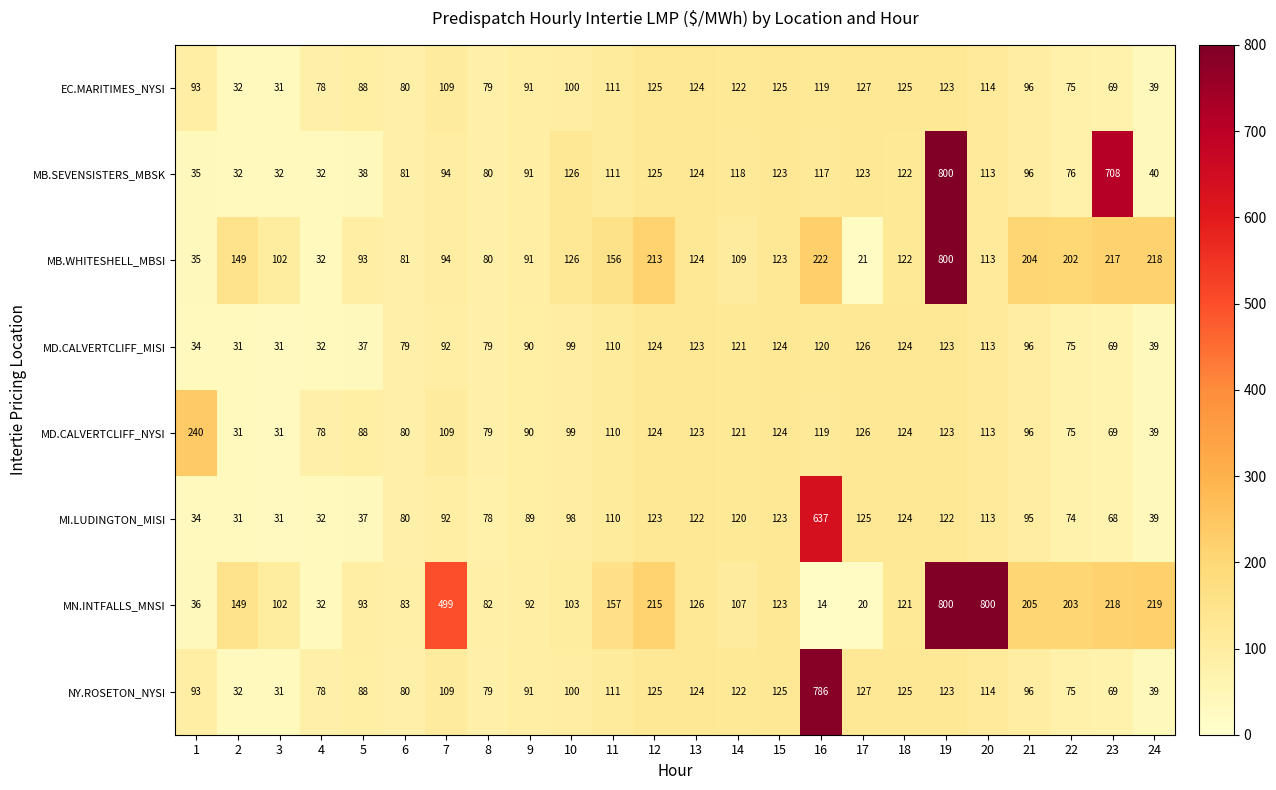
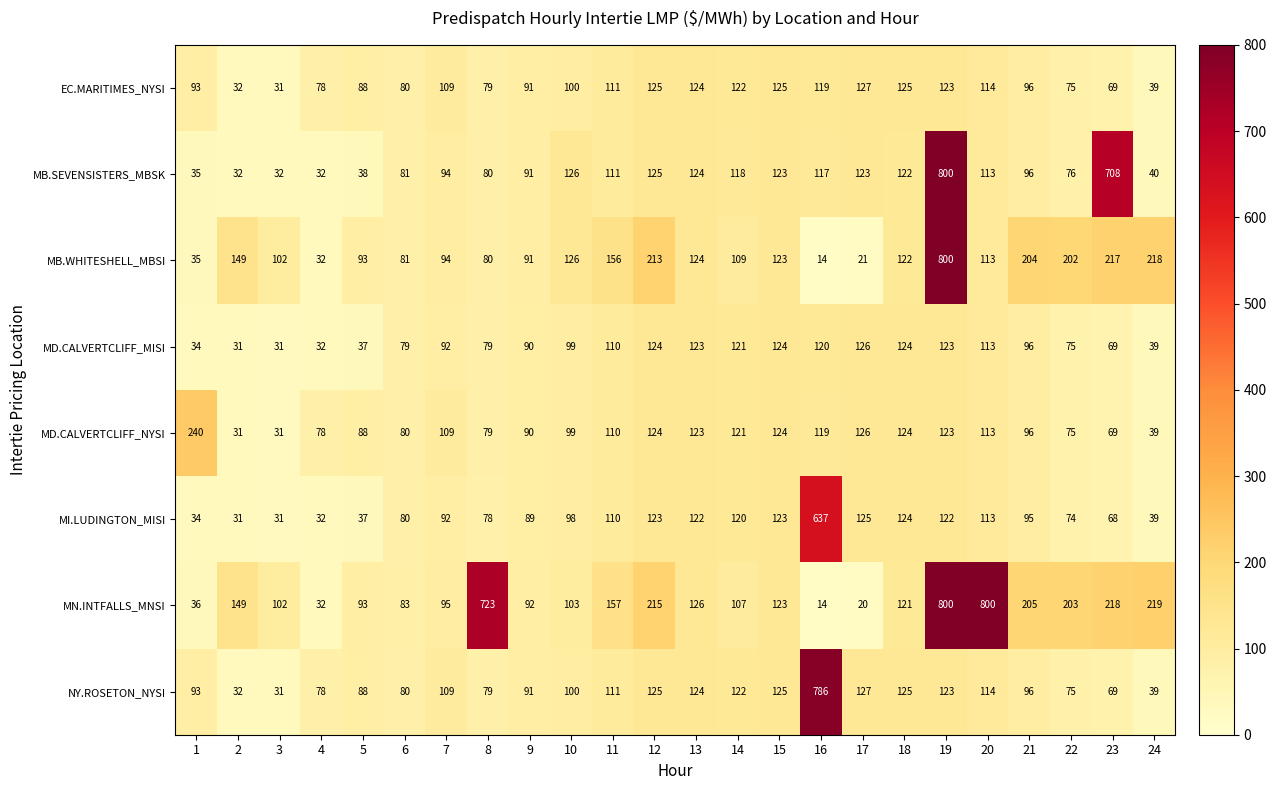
MB.WHITESHELL_MBSI, 16: 222 -> 14
MN.INTFALLS_MNSI, 7: 499 -> 95
MN.INTFALLS_MNSI, 8: 82 -> 723
